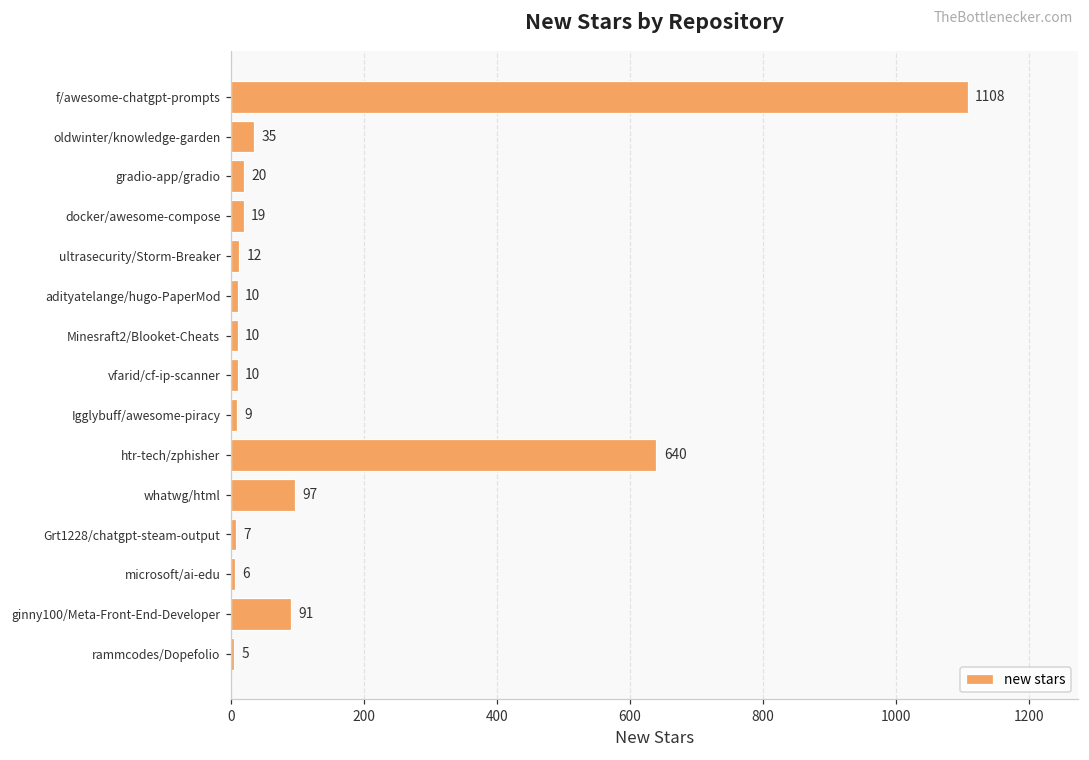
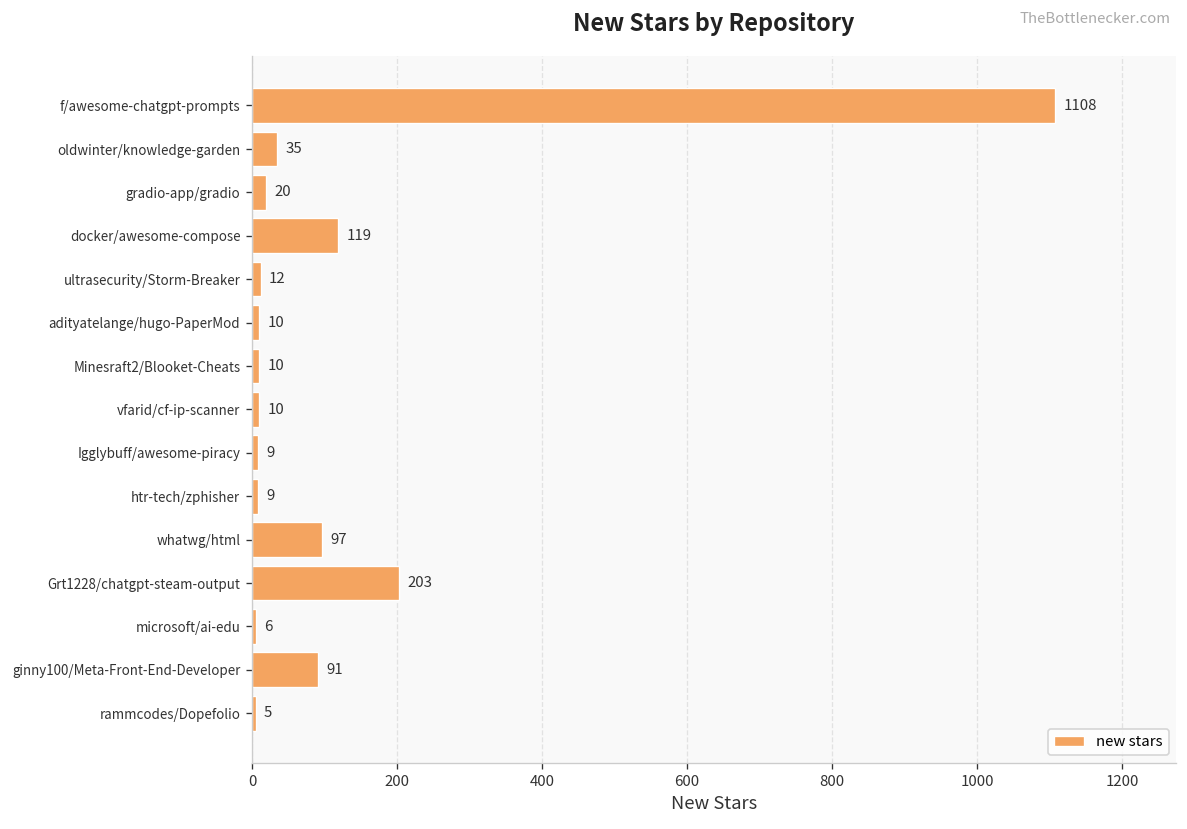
docker/awesome-compose: 19 -> 119
htr-tech/zphisher: 640 -> 9
Grt1228/chatgpt-steam-output: 7 -> 203
